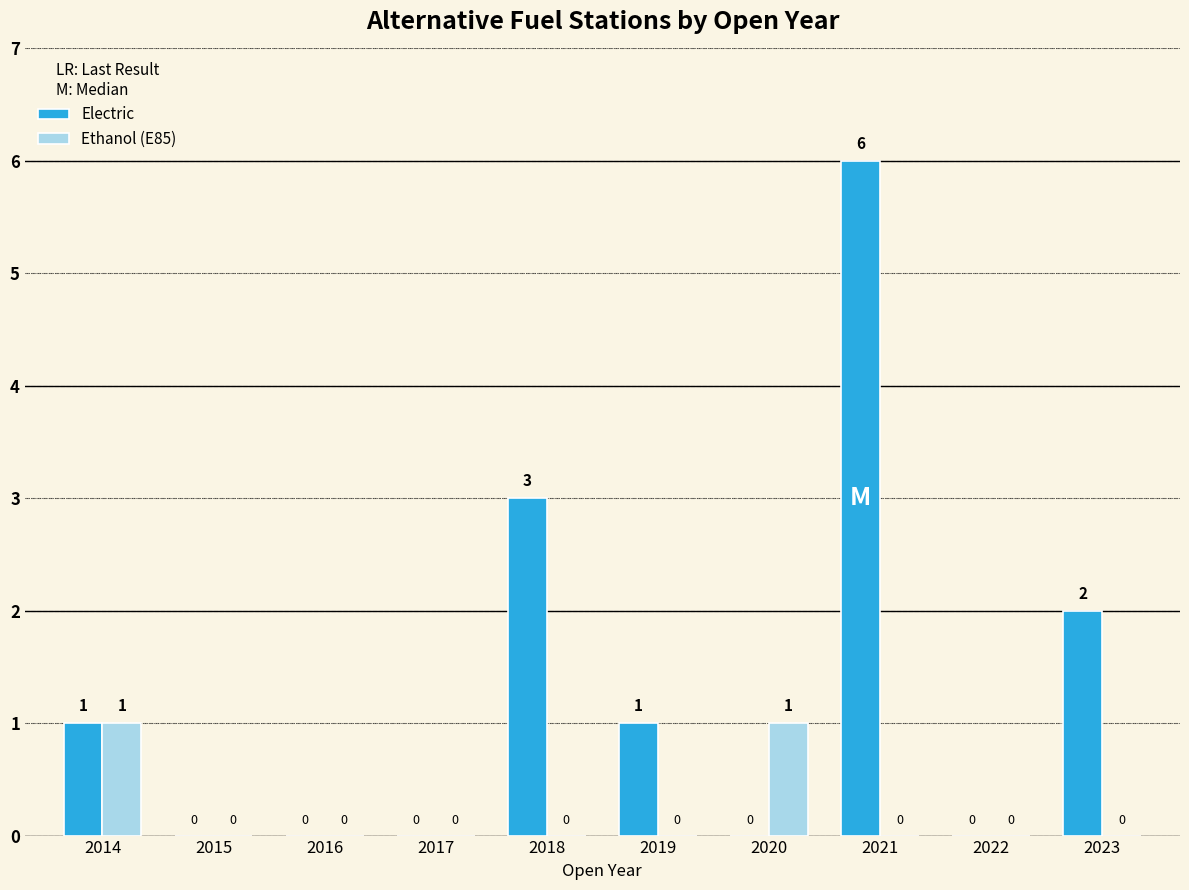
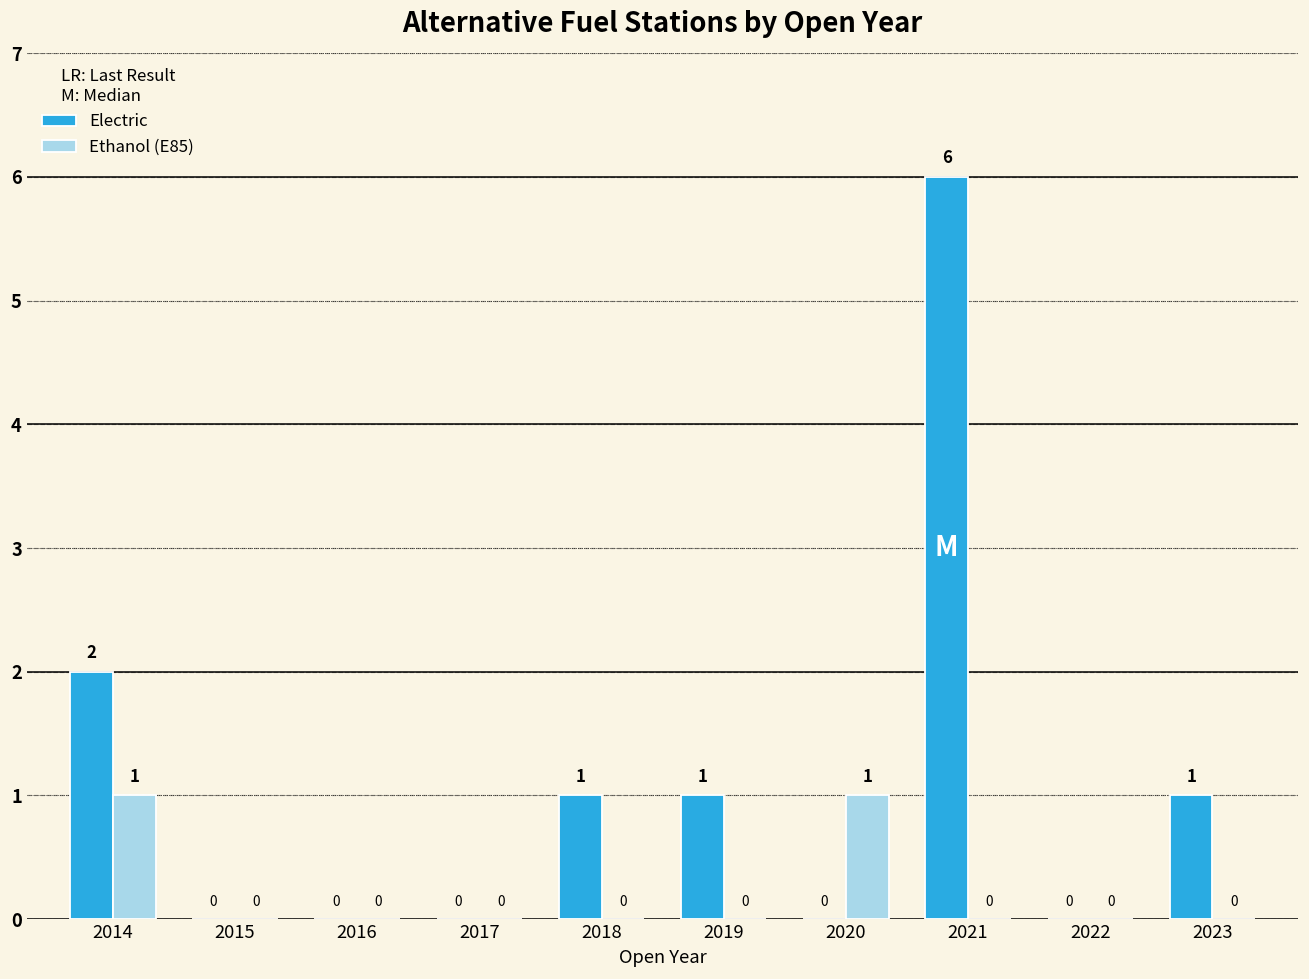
Electric, 2014: 1 -> 2
Electric, 2018: 3 -> 1
Electric, 2023: 2 -> 1
